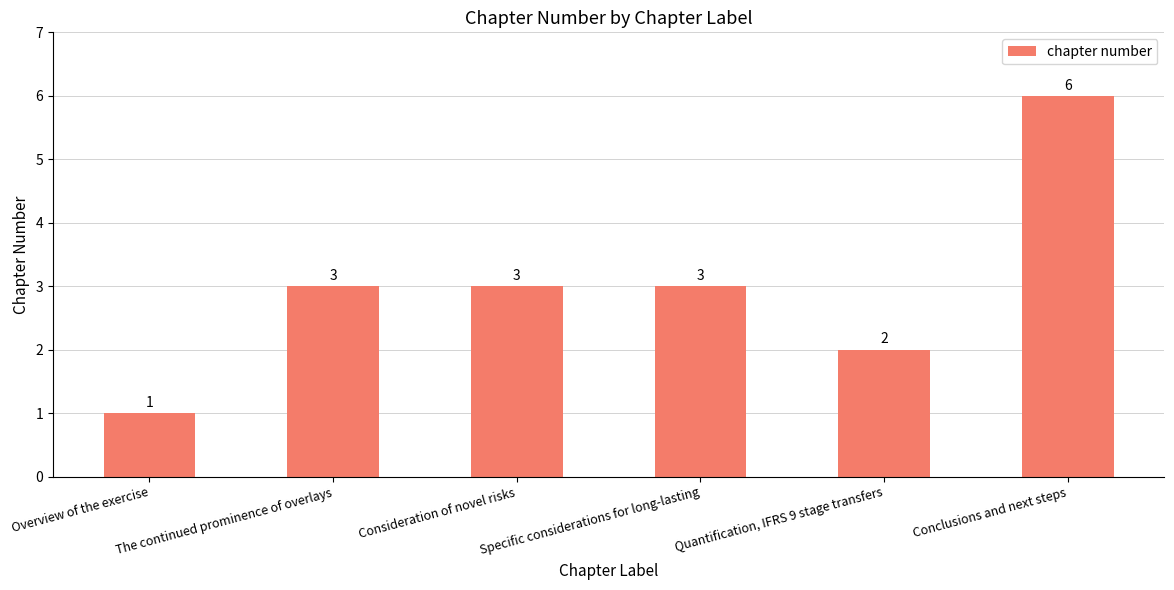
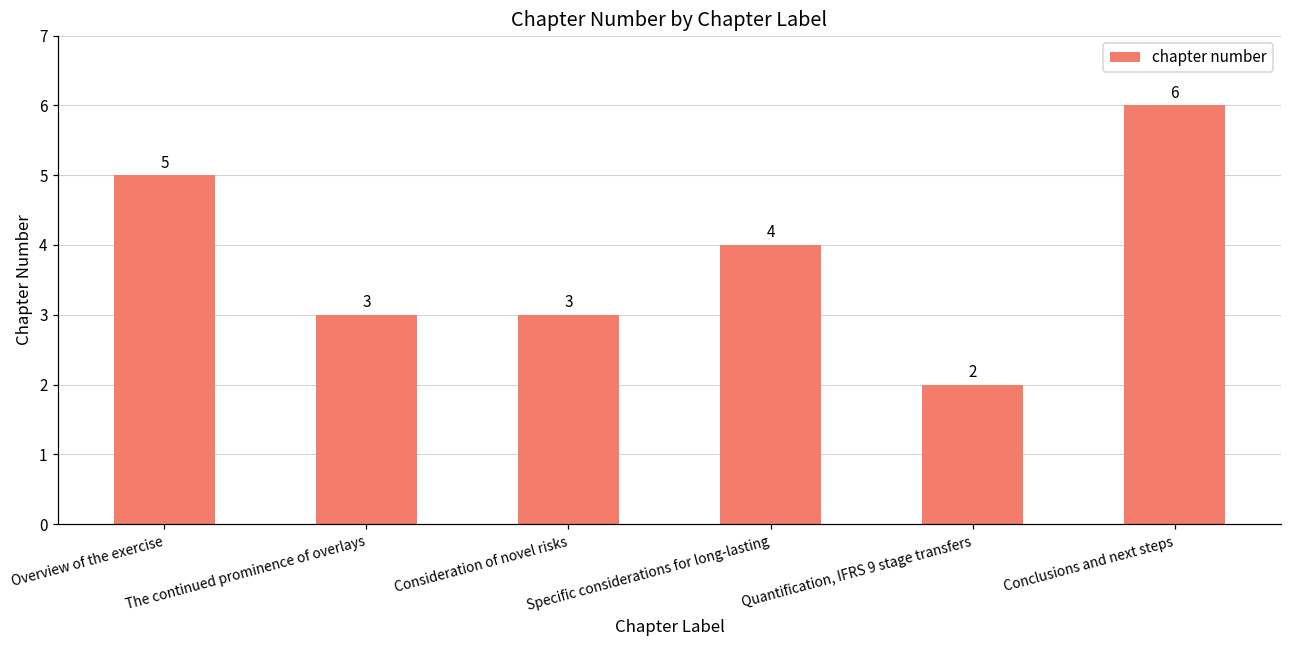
Overview of the exercise: 1 -> 5
Specific considerations for long-lasting: 3 -> 4
